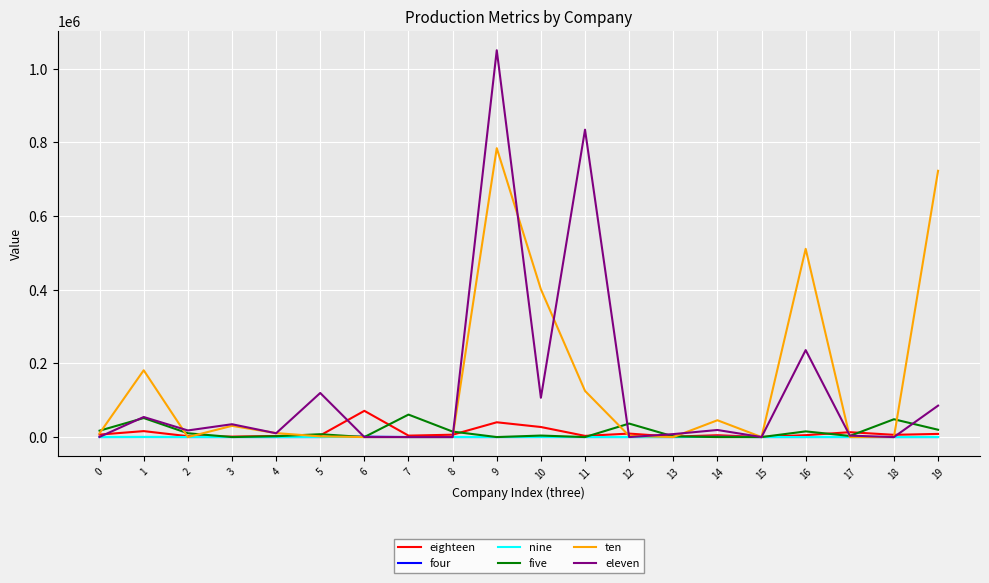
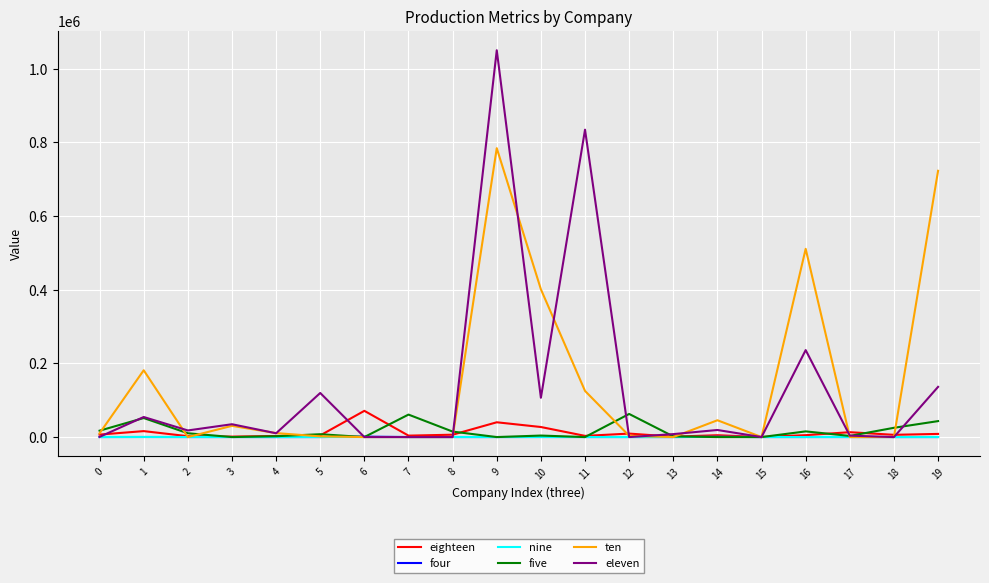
five, 12: 40000 -> 60000
five, 18: 50000 -> 30000
five, 19: 20000 -> 40000
eleven, 19: 90000 -> 140000
